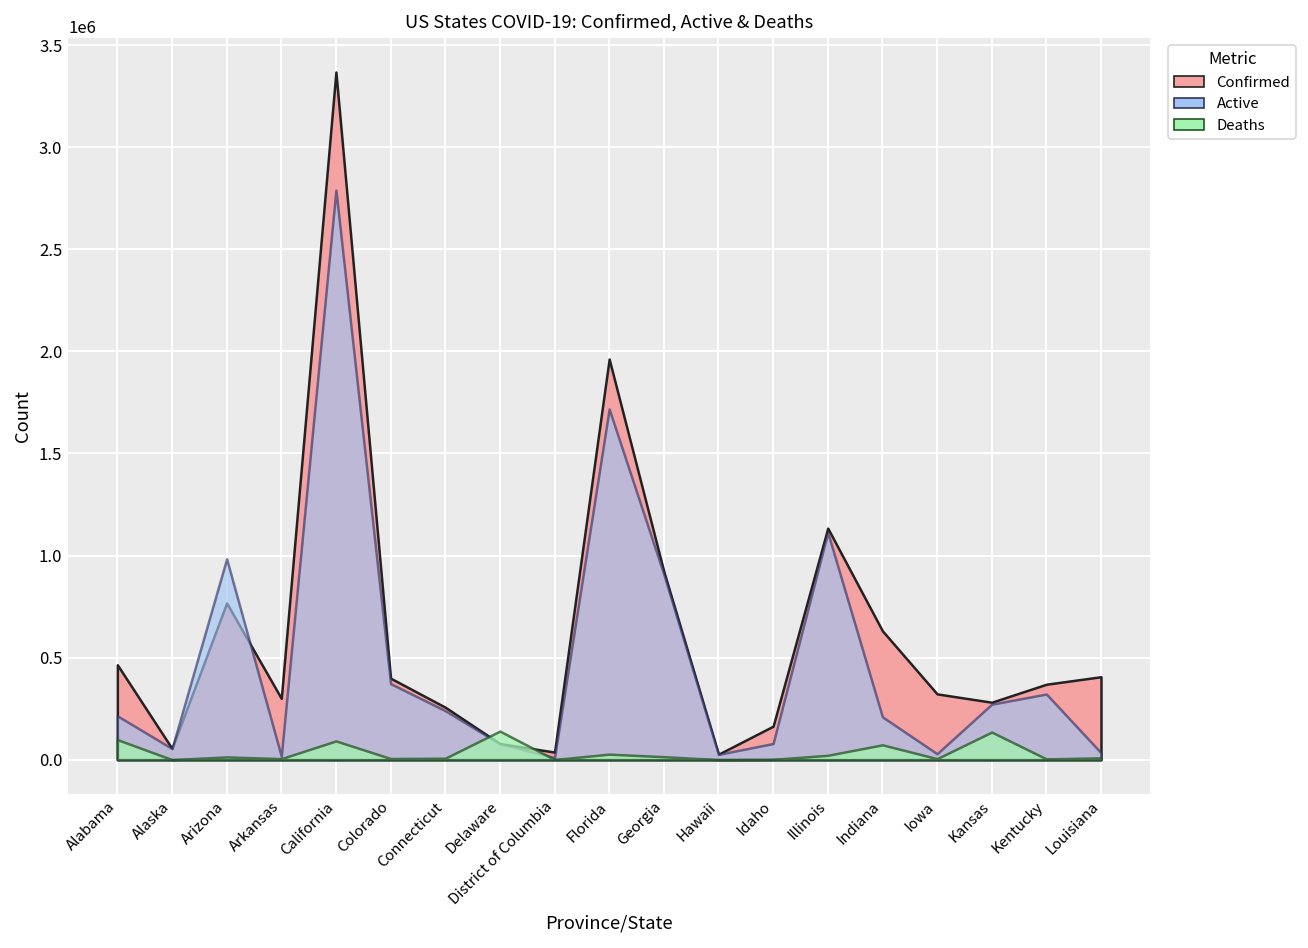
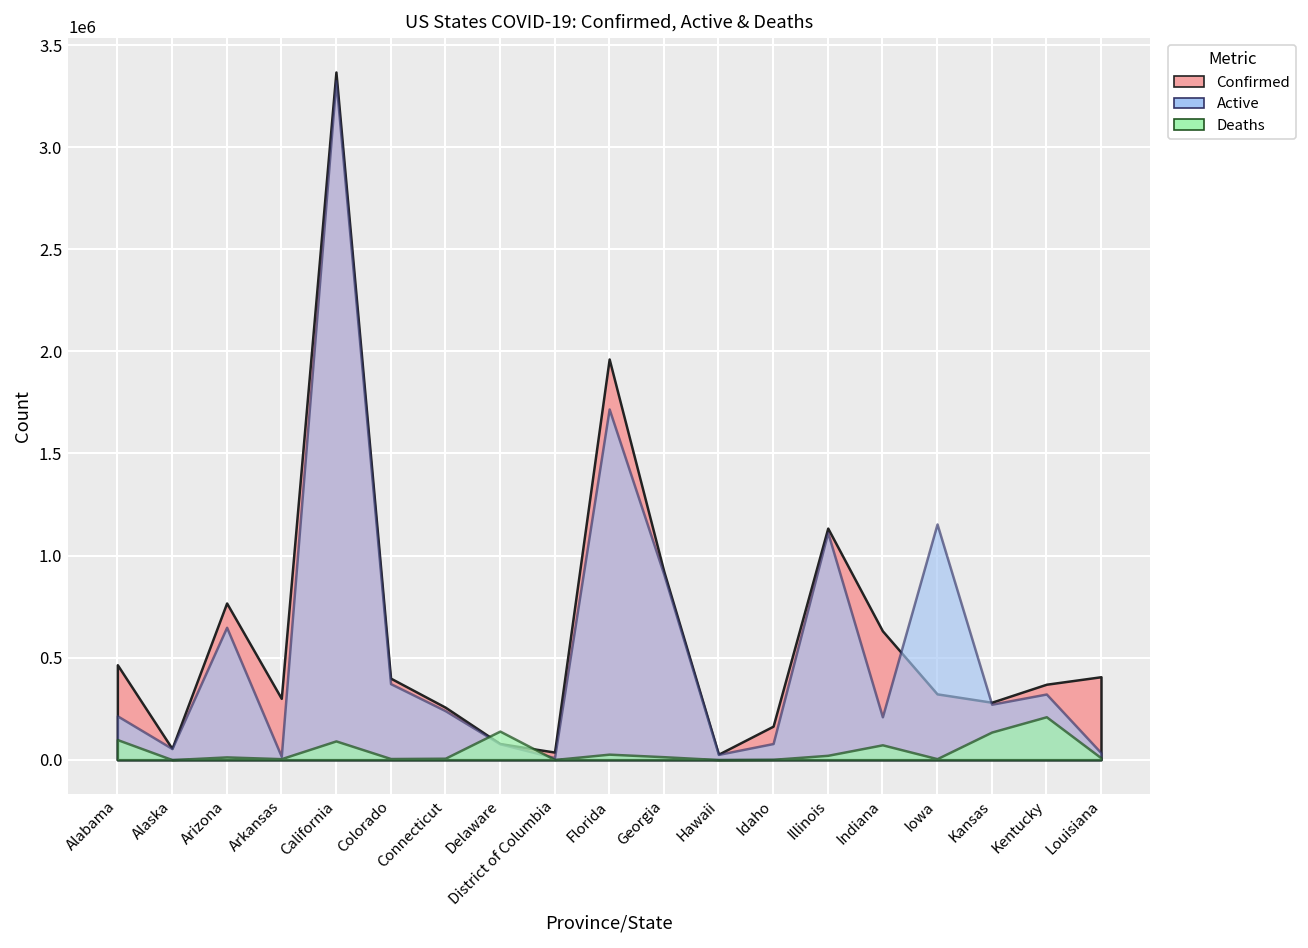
Active, Arizona: 980000 -> 650000
Active, California: 2790000 -> 3330000
Active, Iowa: 30000 -> 1150000
Deaths, Kentucky: 0 -> 210000
